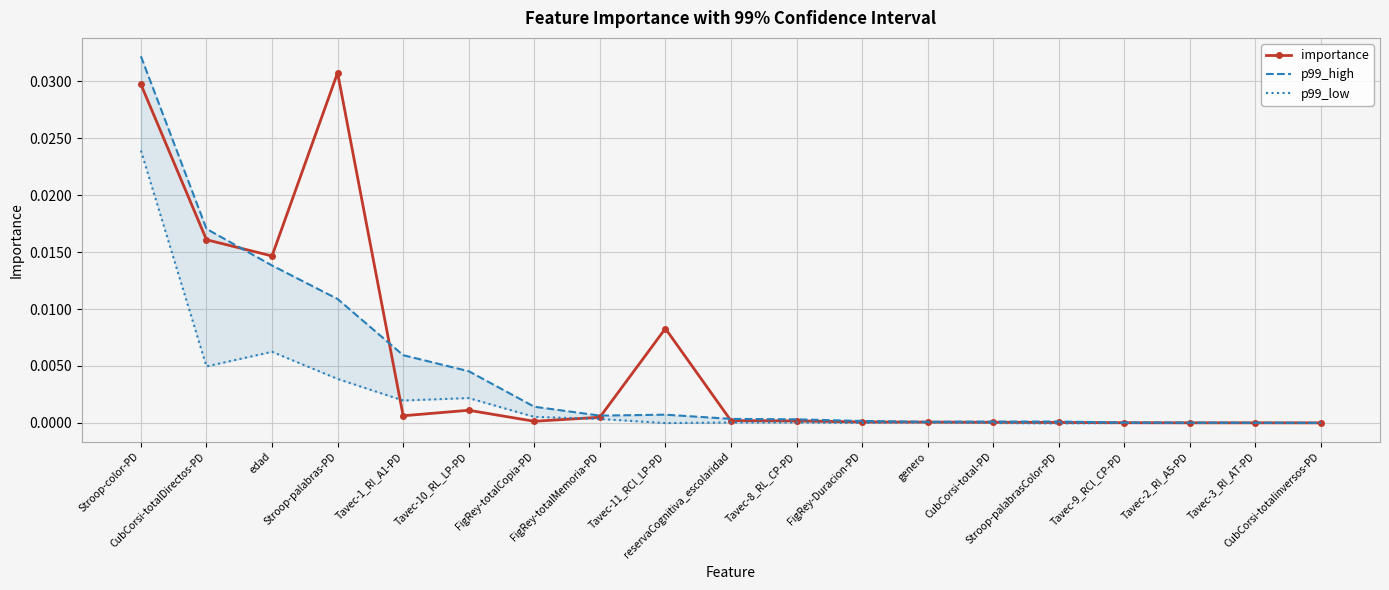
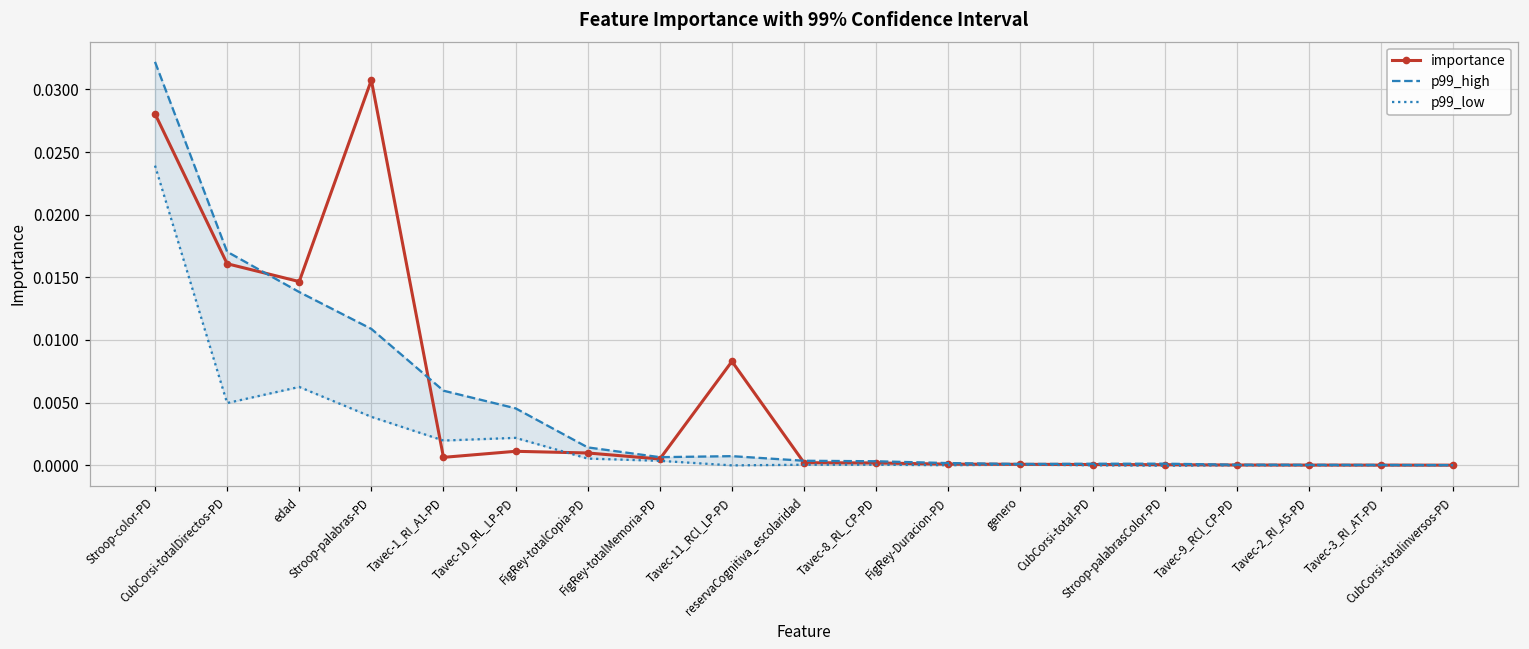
importance, Stroop-color-PD: 0.0297 -> 0.0281
importance, FigRey-totalCopia-PD: 0.0001 -> 0.0010
